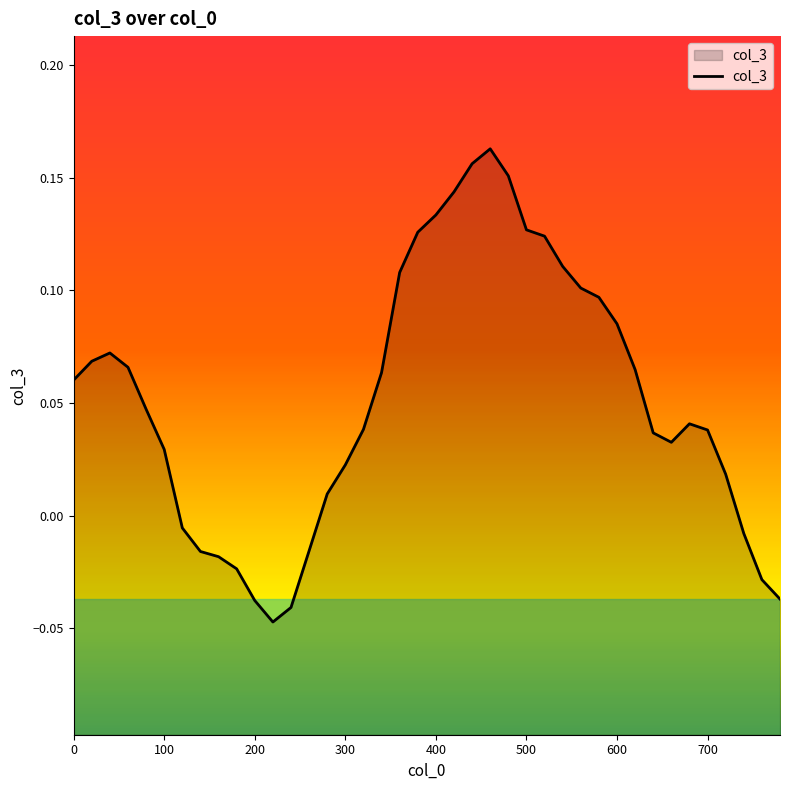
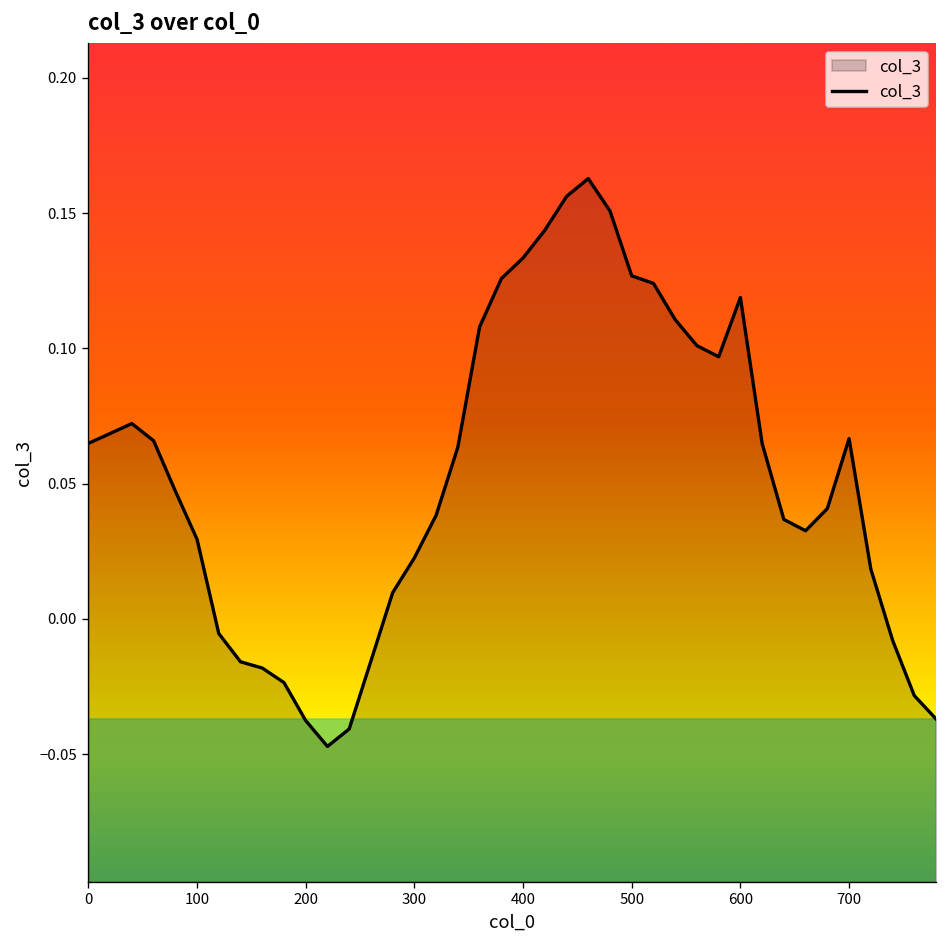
0: 0.060 -> 0.065
600: 0.085 -> 0.119
700: 0.038 -> 0.067
